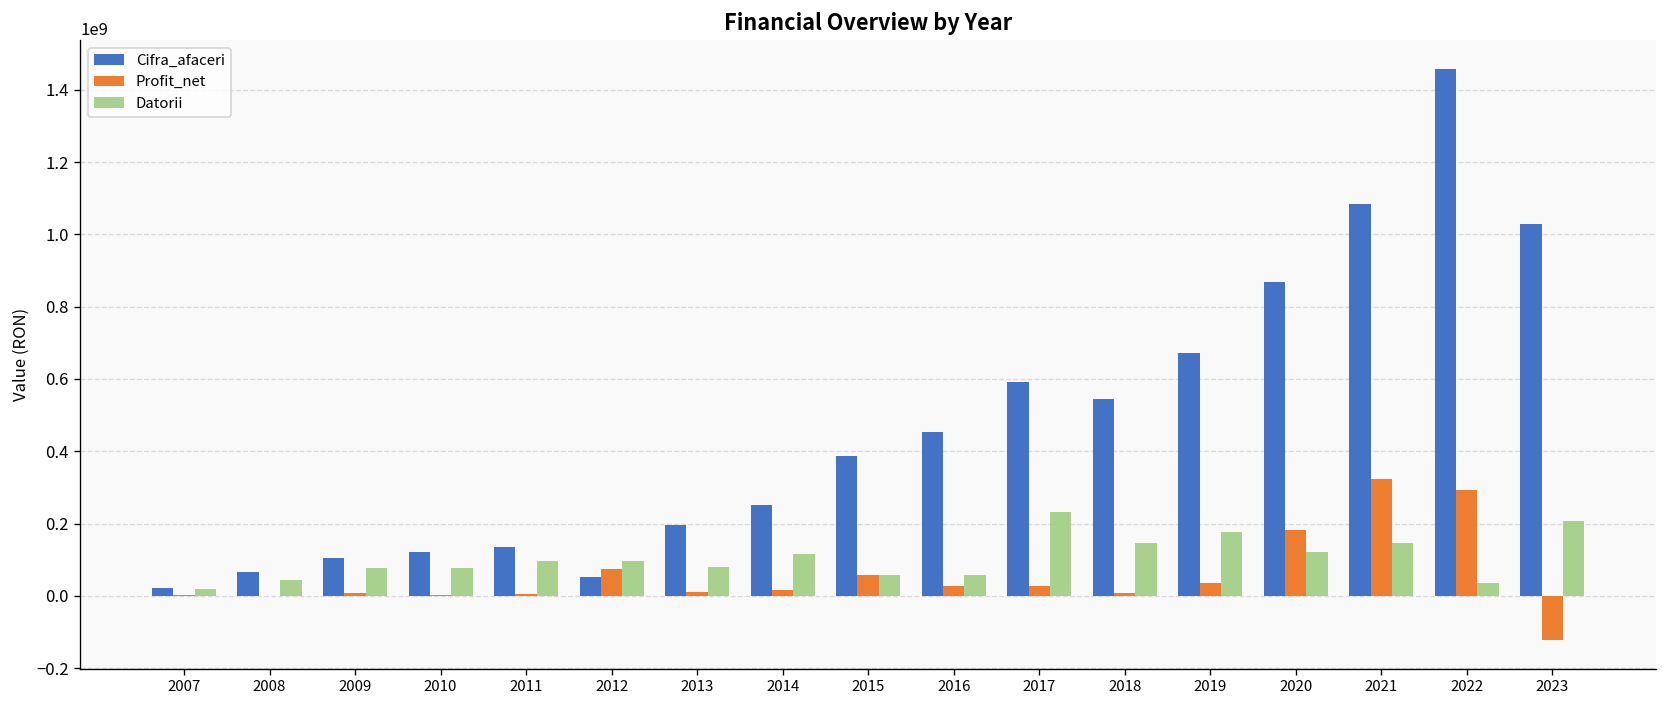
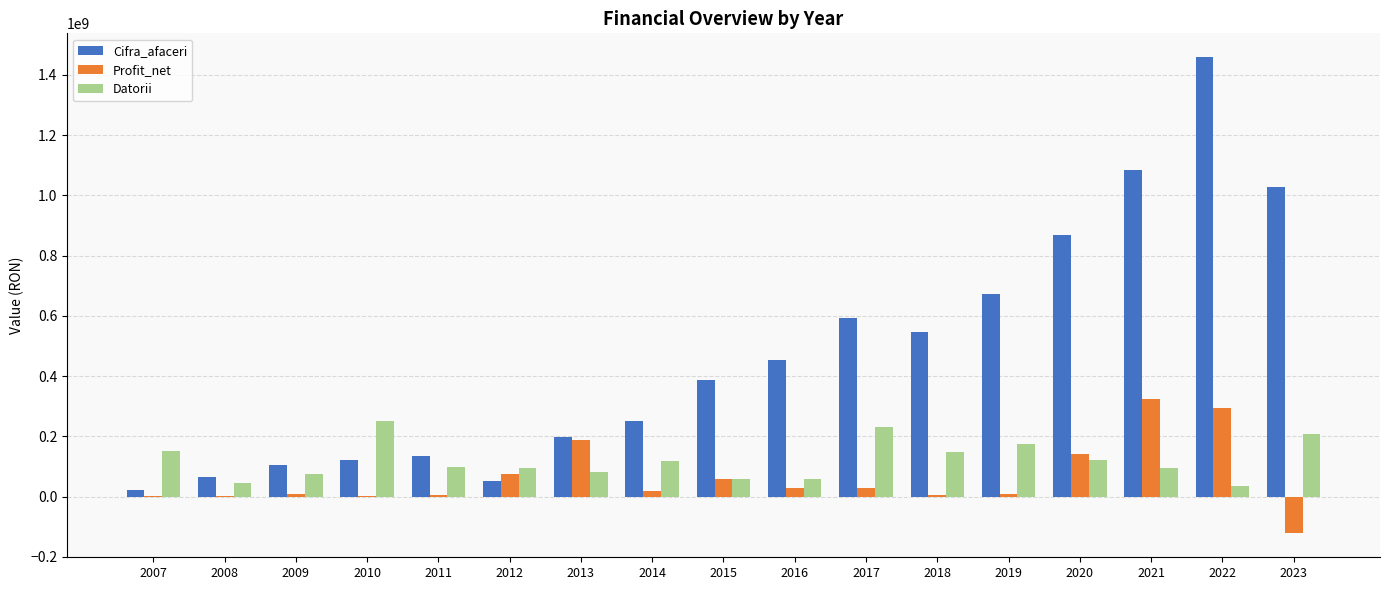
Datorii, 2007: 20000000 -> 150000000
Datorii, 2010: 80000000 -> 250000000
Profit_net, 2013: 10000000 -> 190000000
Profit_net, 2019: 30000000 -> 10000000
Profit_net, 2020: 180000000 -> 140000000
Datorii, 2021: 150000000 -> 90000000
